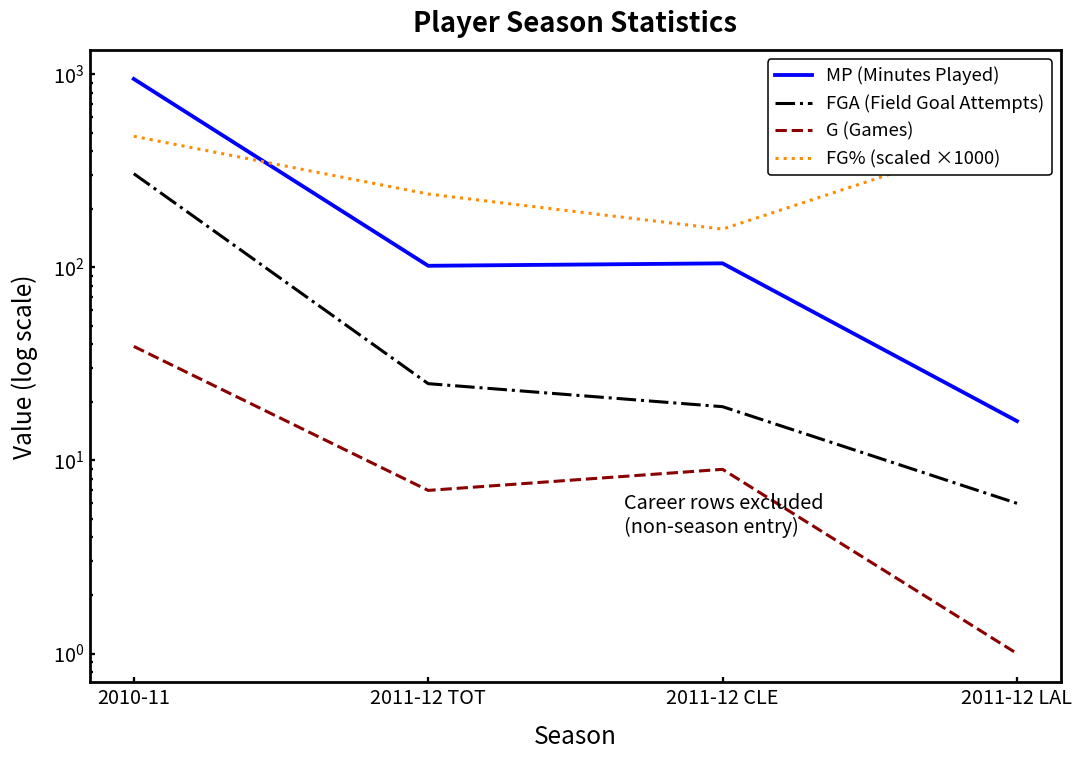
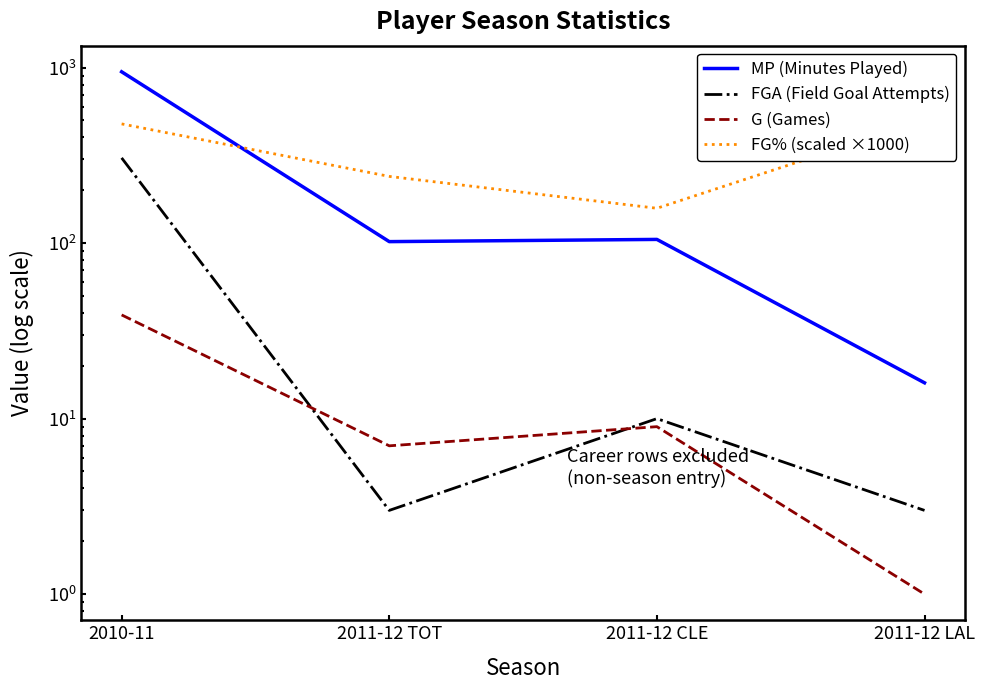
FGA (Field Goal Attempts), 2011-12 TOT: 25 -> 3
FGA (Field Goal Attempts), 2011-12 CLE: 19 -> 10
FGA (Field Goal Attempts), 2011-12 LAL: 6 -> 3
